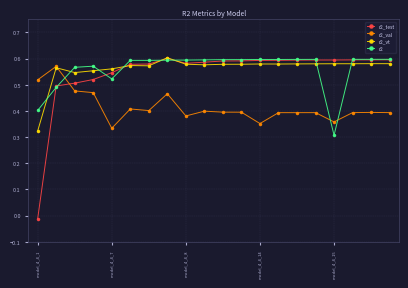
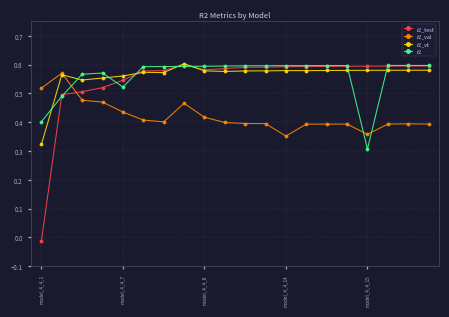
r2_val, model_4_4_7: 0.33 -> 0.44
r2_val, model_4_4_8: 0.38 -> 0.42
